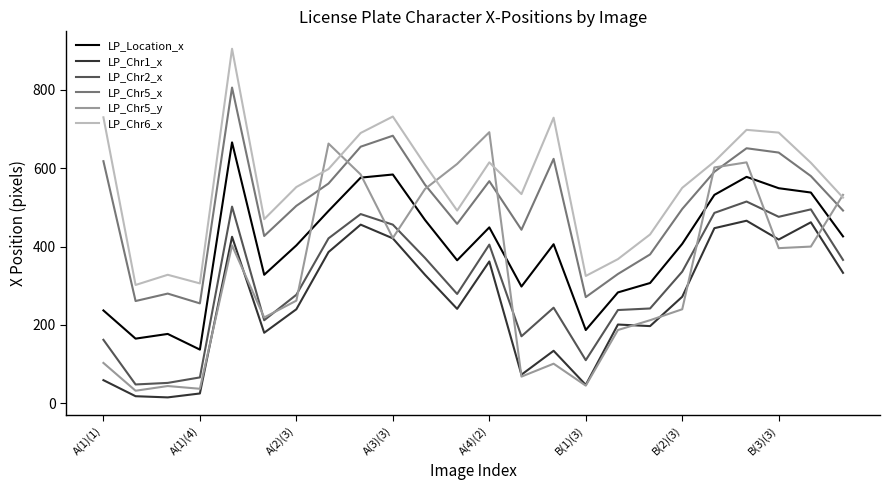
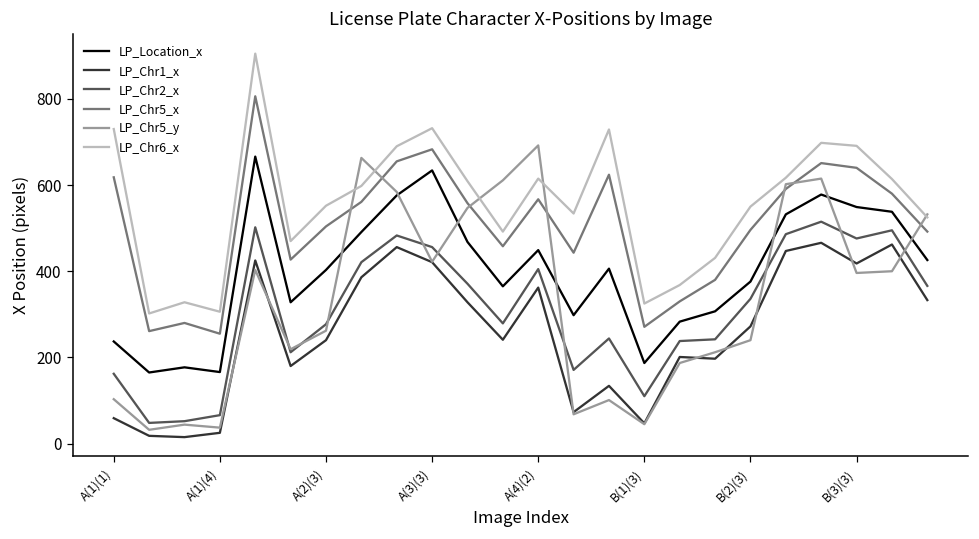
LP_Location_x, A(1)(4): 140 -> 170
LP_Location_x, A(3)(3): 580 -> 630
LP_Location_x, B(2)(3): 410 -> 380
